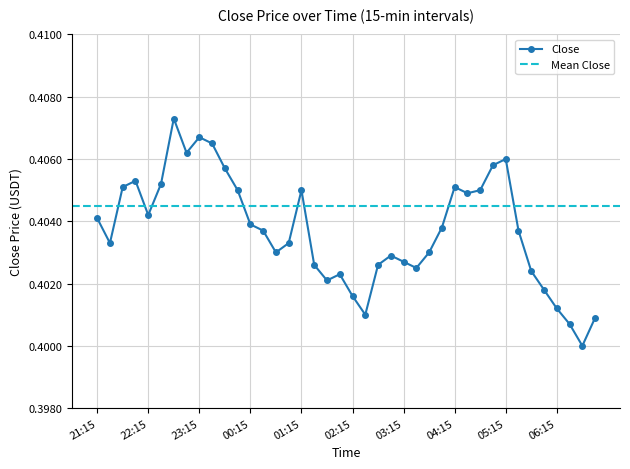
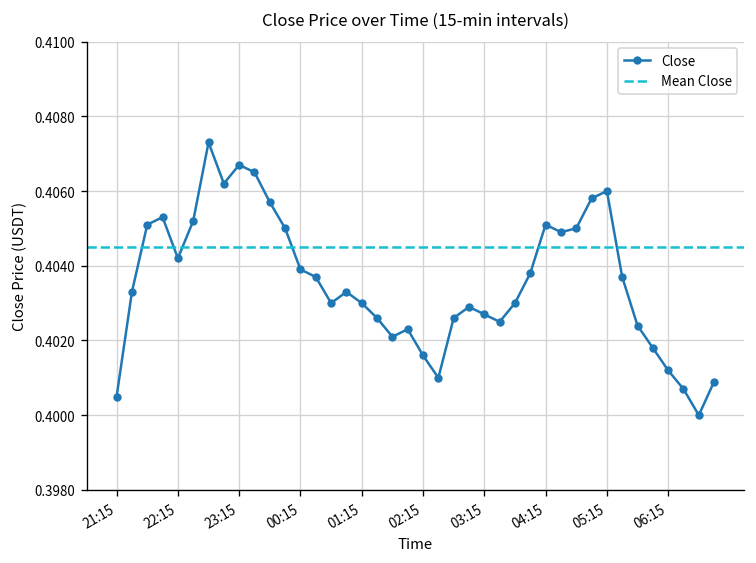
21:15: 0.4041 -> 0.4005
01:15: 0.405 -> 0.403
